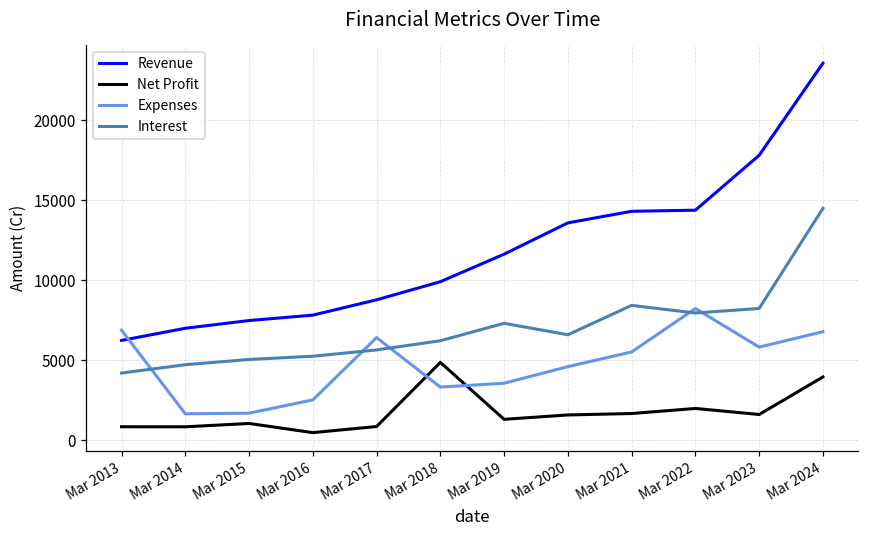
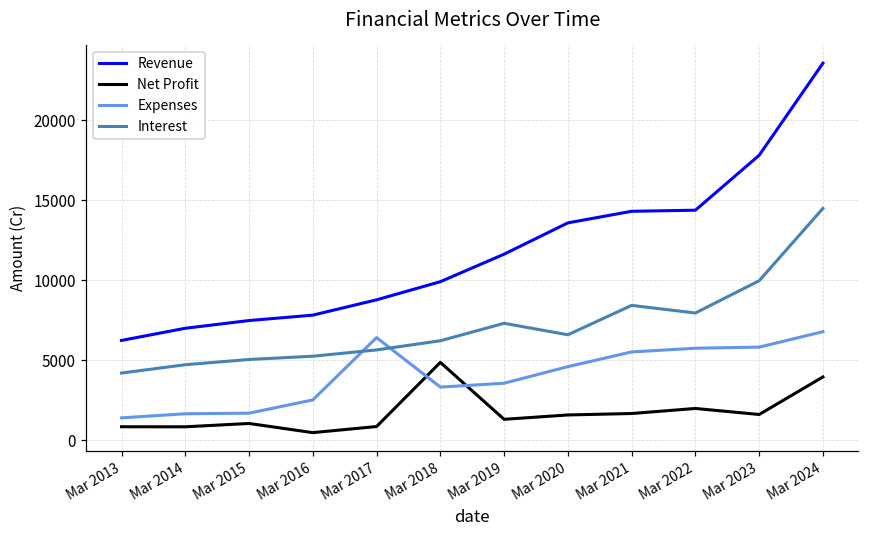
Expenses, Mar 2013: 6900 -> 1400
Expenses, Mar 2022: 8200 -> 5800
Interest, Mar 2023: 8200 -> 10000
